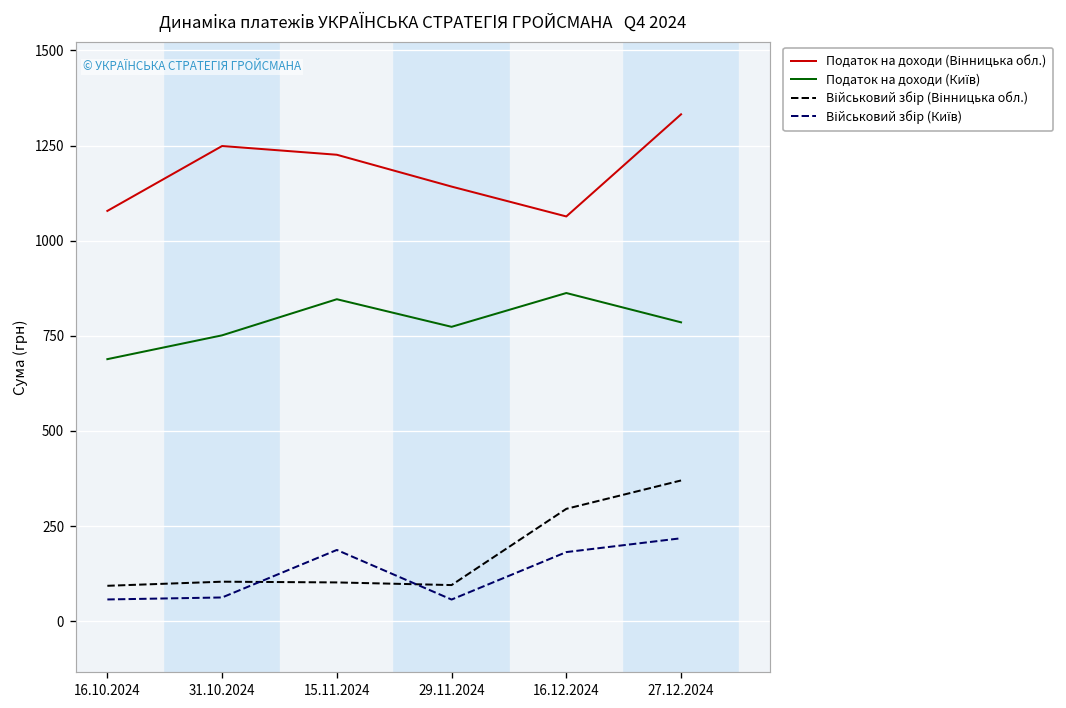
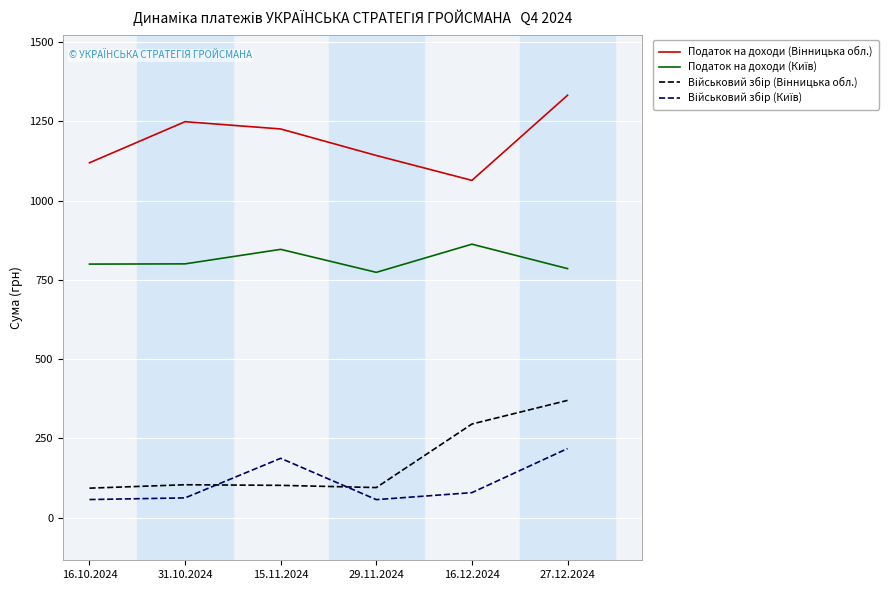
Податок на доходи (Вінницька обл.), 16.10.2024: 1080 -> 1120
Податок на доходи (Київ), 16.10.2024: 690 -> 800
Податок на доходи (Київ), 31.10.2024: 750 -> 800
Військовий збір (Київ), 16.12.2024: 180 -> 80
